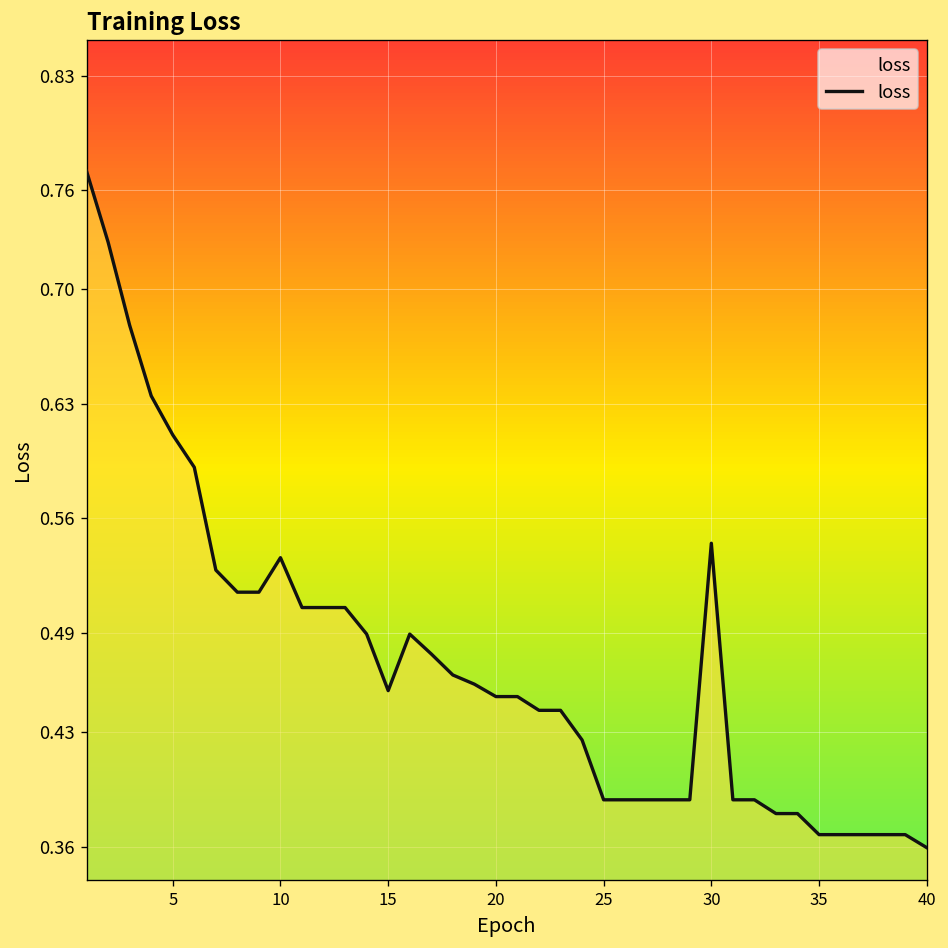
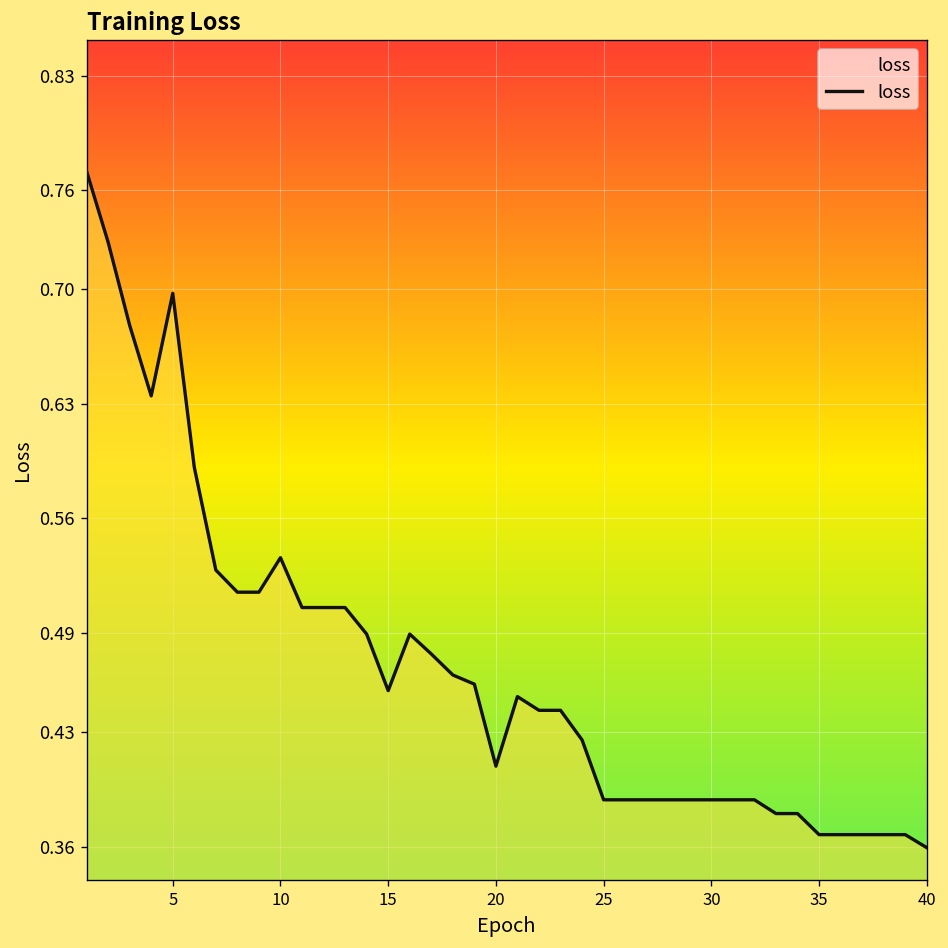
5: 0.611 -> 0.697
20: 0.451 -> 0.409
30: 0.545 -> 0.388
